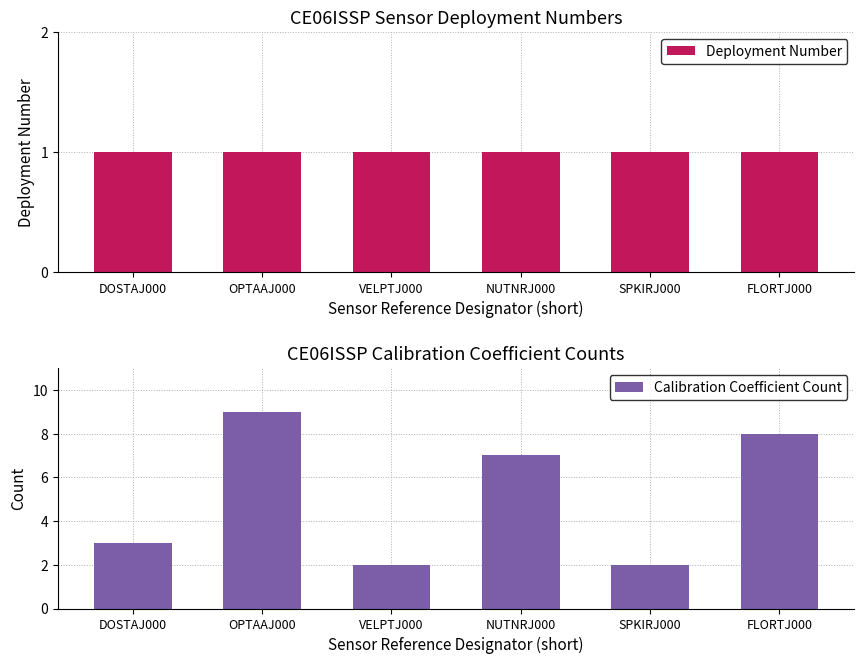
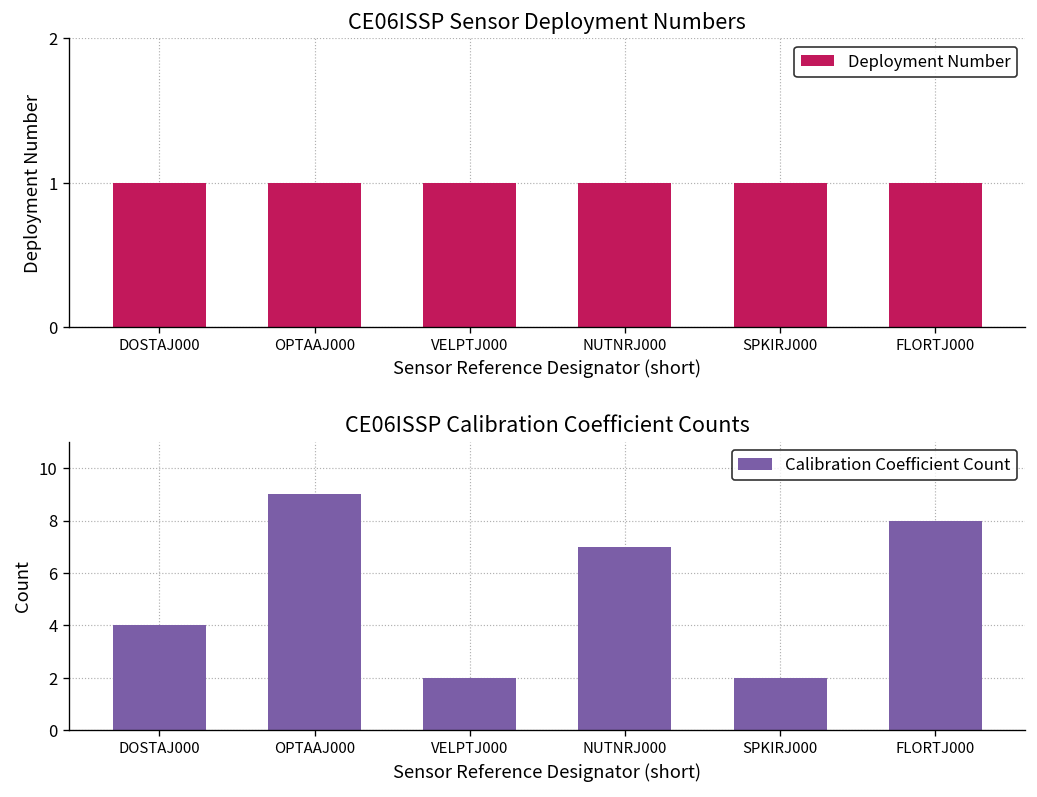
CE06ISSP Calibration Coefficient Counts, DOSTAJ000: 3 -> 4
